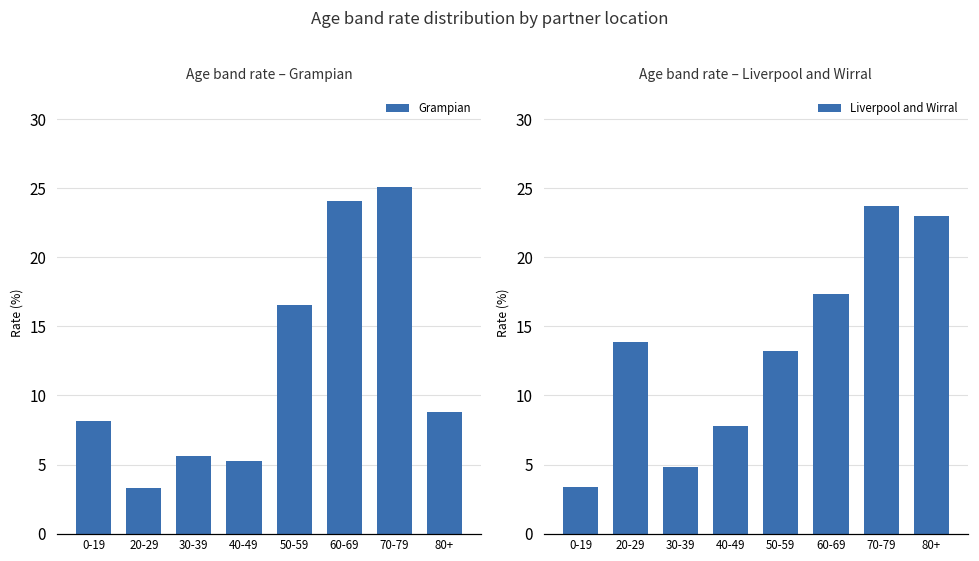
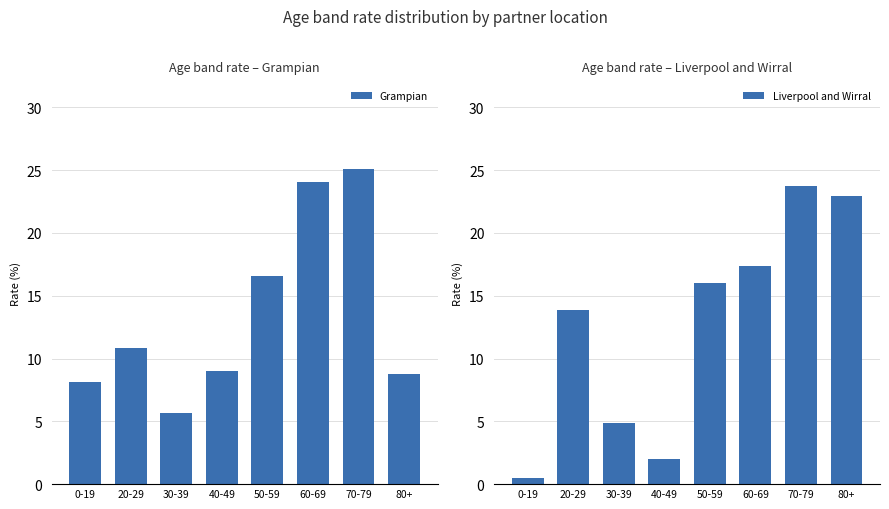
Age band rate – Grampian, 20-29: 3.3 -> 10.8
Age band rate – Grampian, 40-49: 5.2 -> 9.0
Age band rate – Liverpool and Wirral, 0-19: 3.4 -> 0.5
Age band rate – Liverpool and Wirral, 40-49: 7.8 -> 2.0
Age band rate – Liverpool and Wirral, 50-59: 13.2 -> 16.0
